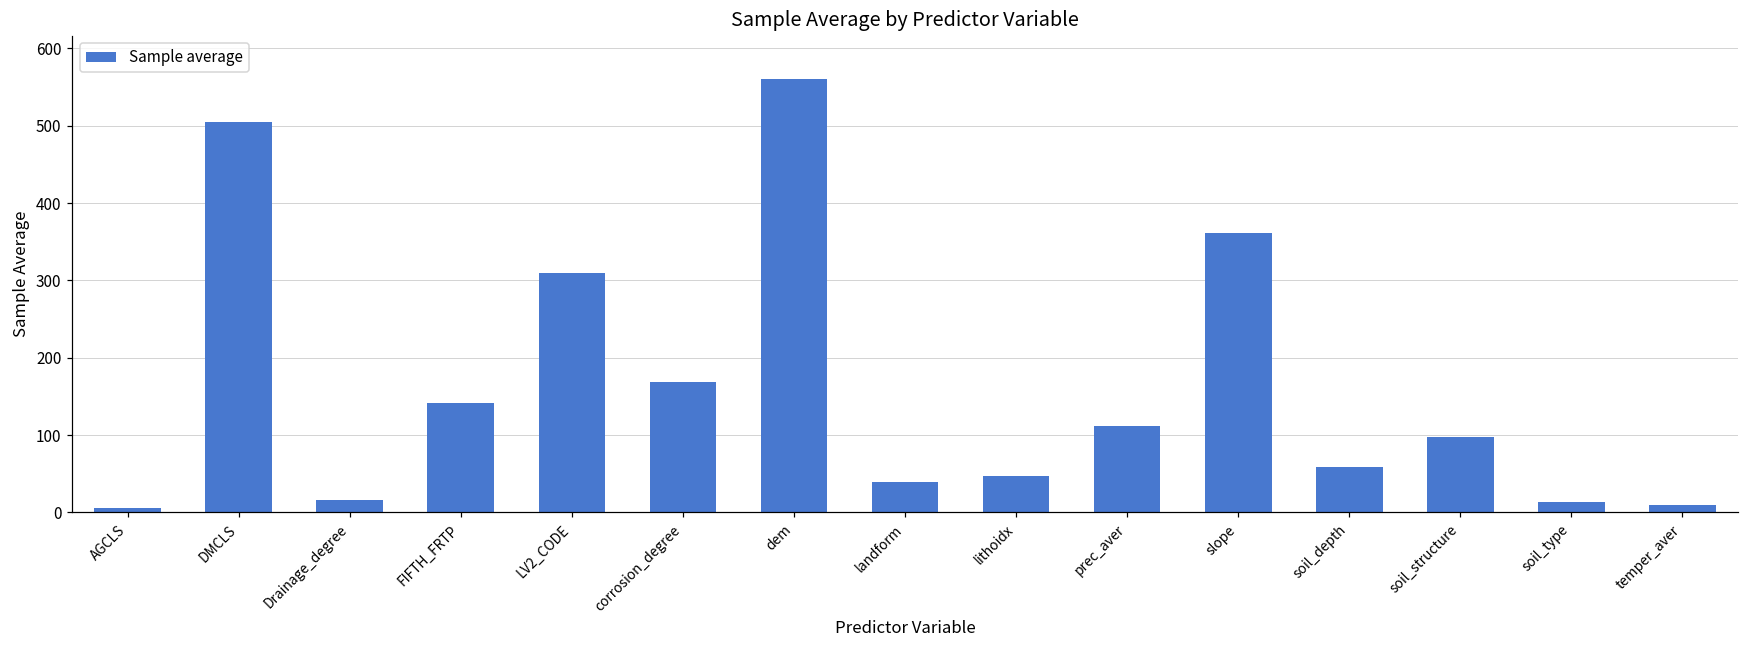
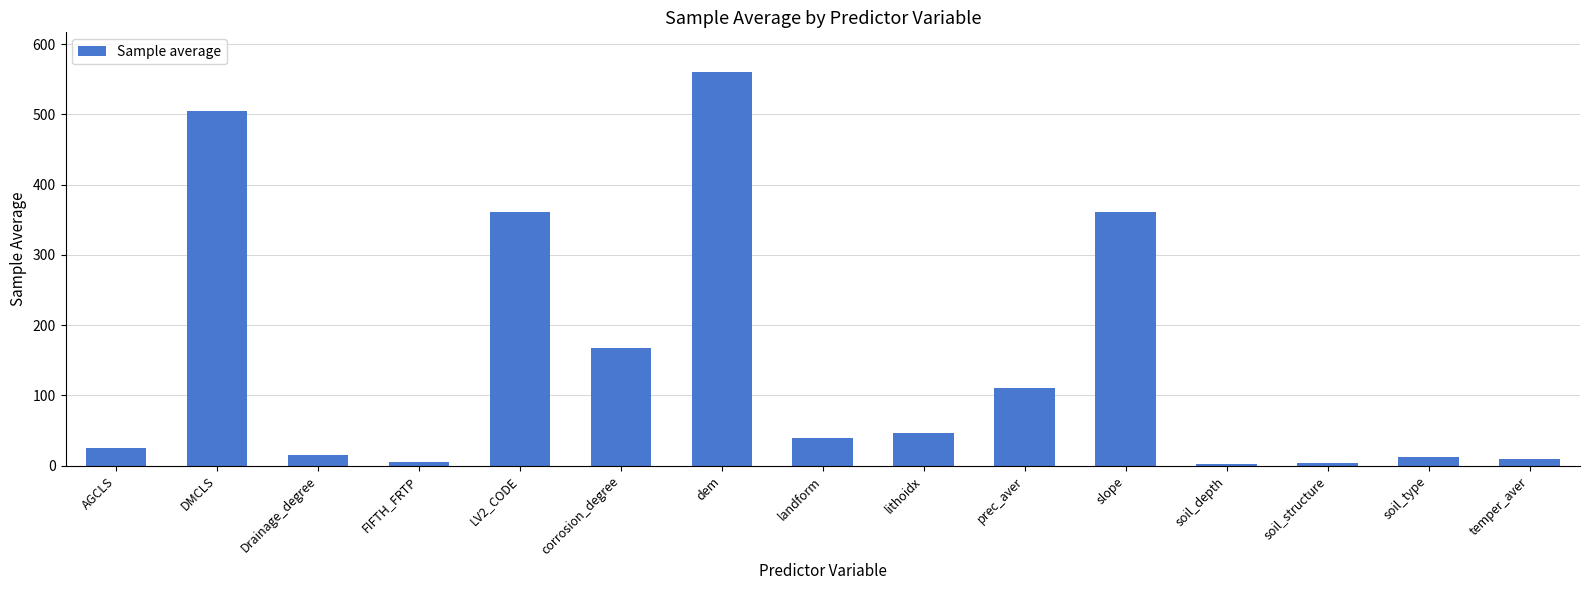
AGCLS: 10 -> 30
FIFTH_FRTP: 140 -> 10
LV2_CODE: 310 -> 360
soil_depth: 60 -> 0
soil_structure: 100 -> 0
